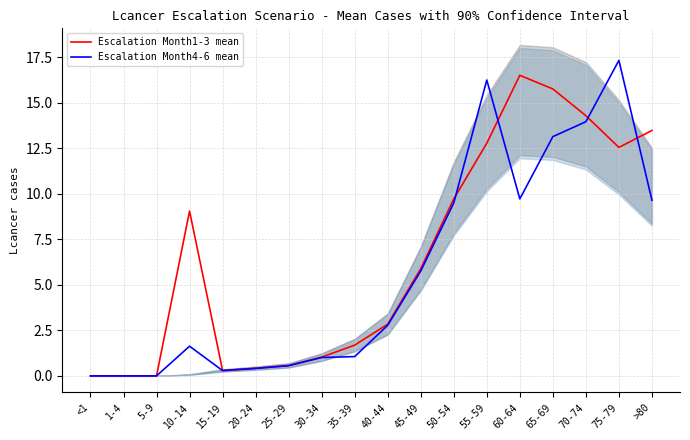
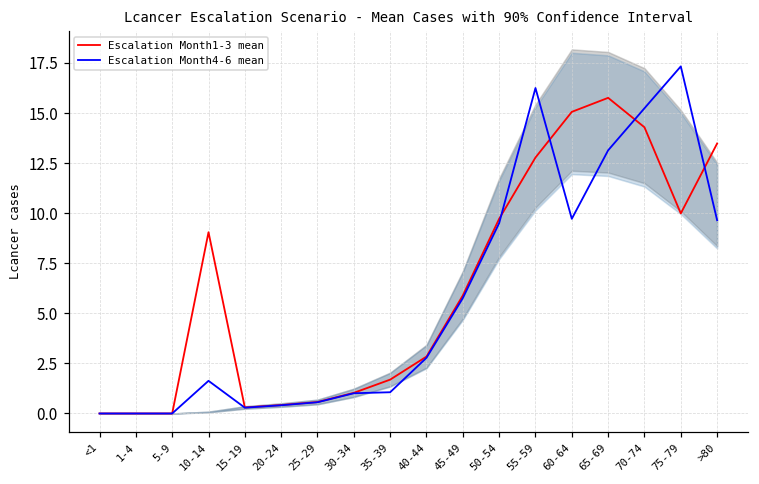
Escalation Month1-3 mean, 60-64: 16.5 -> 15.1
Escalation Month4-6 mean, 70-74: 14.0 -> 15.2
Escalation Month1-3 mean, 75-79: 12.6 -> 10.0
